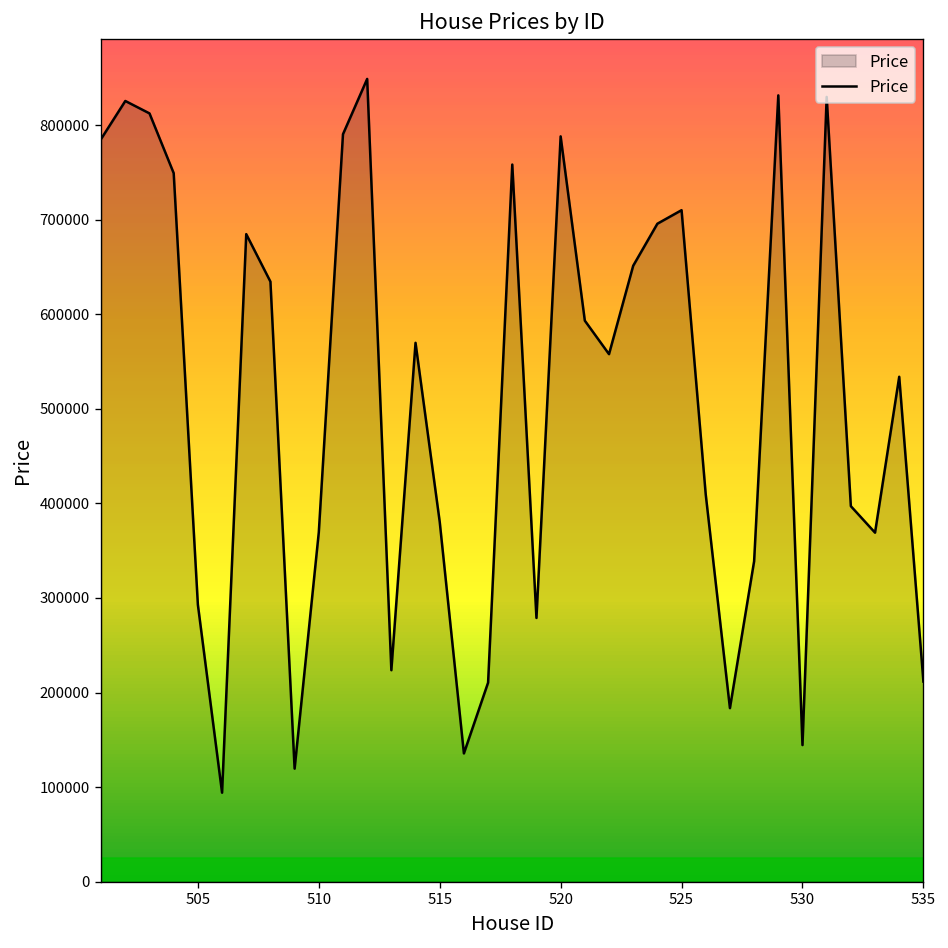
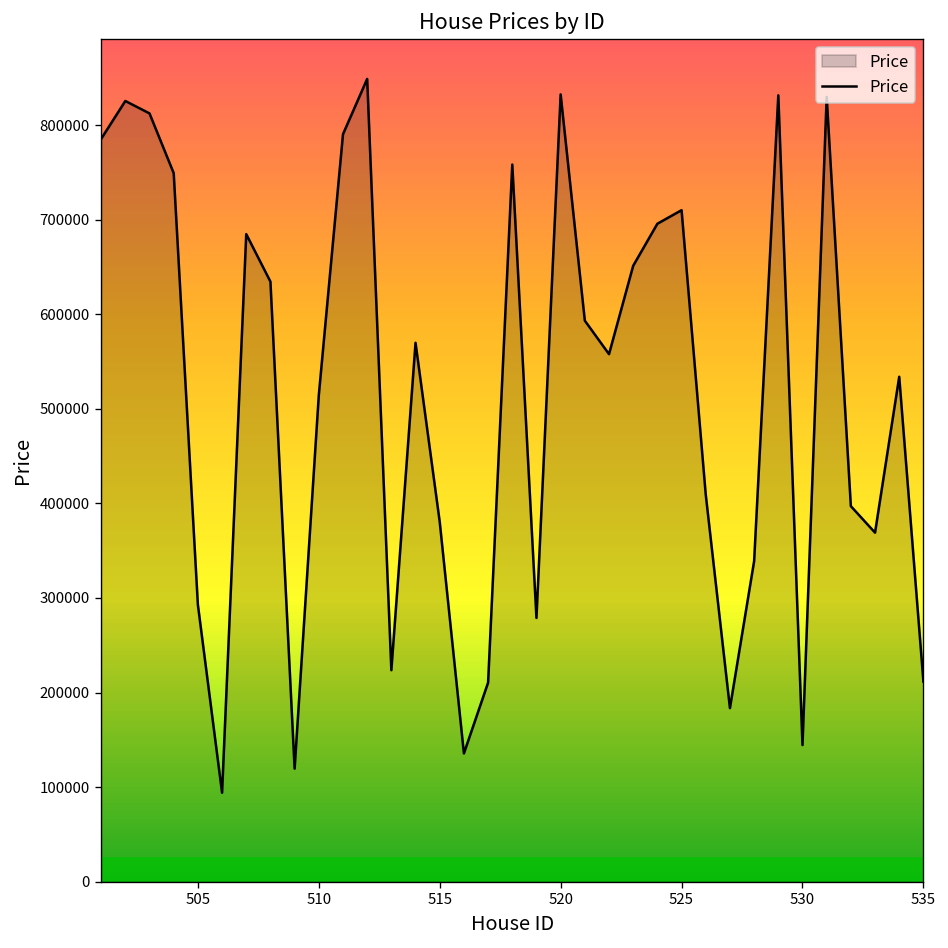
510: 370000 -> 510000
520: 790000 -> 830000
